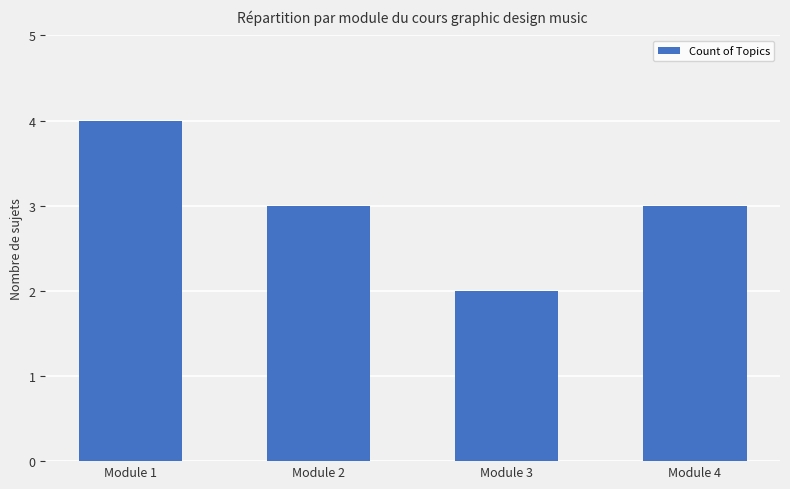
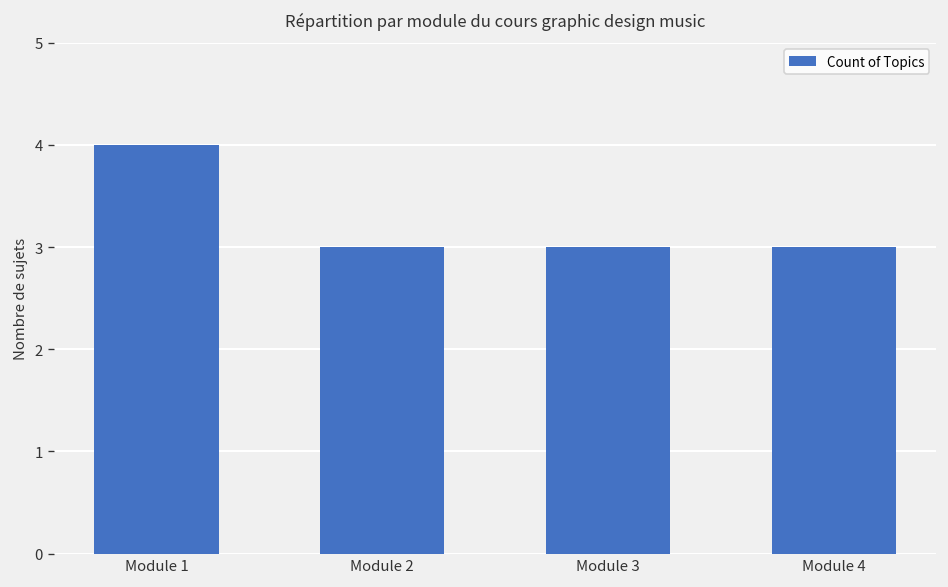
Module 3: 2 -> 3
